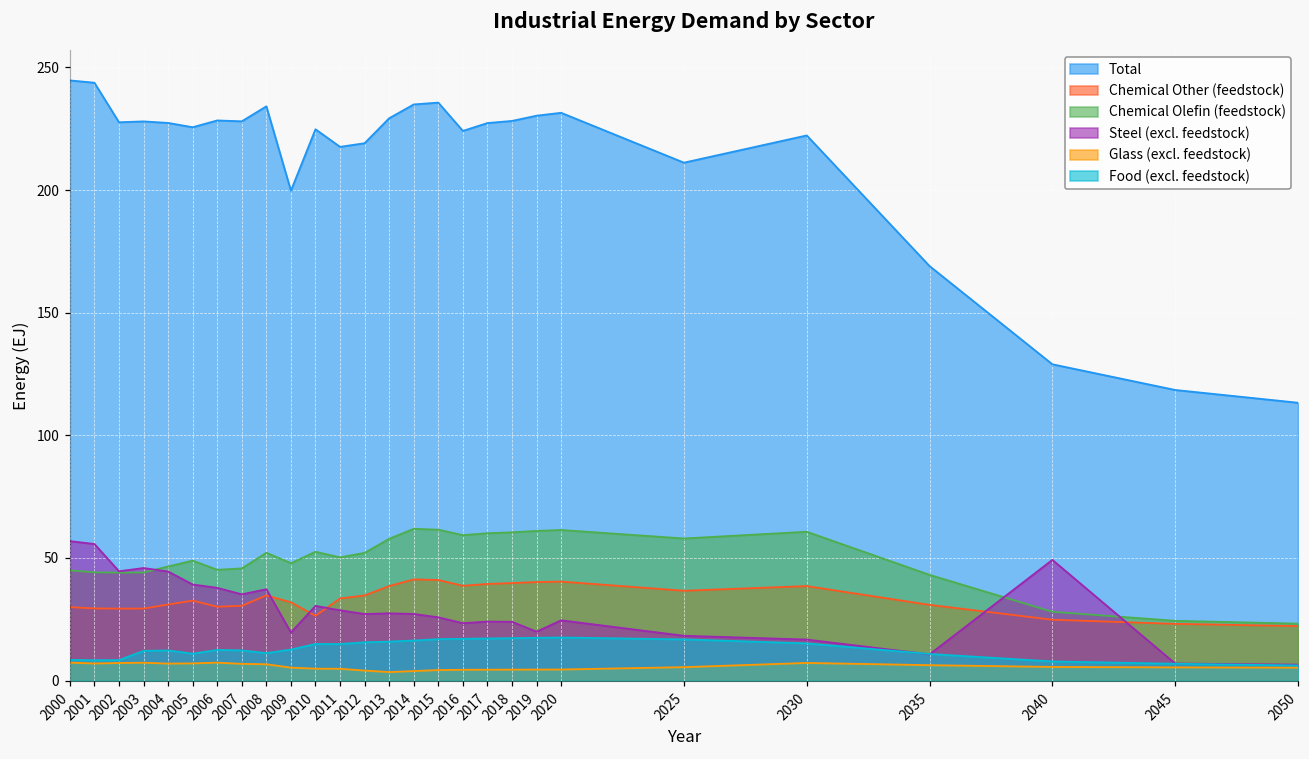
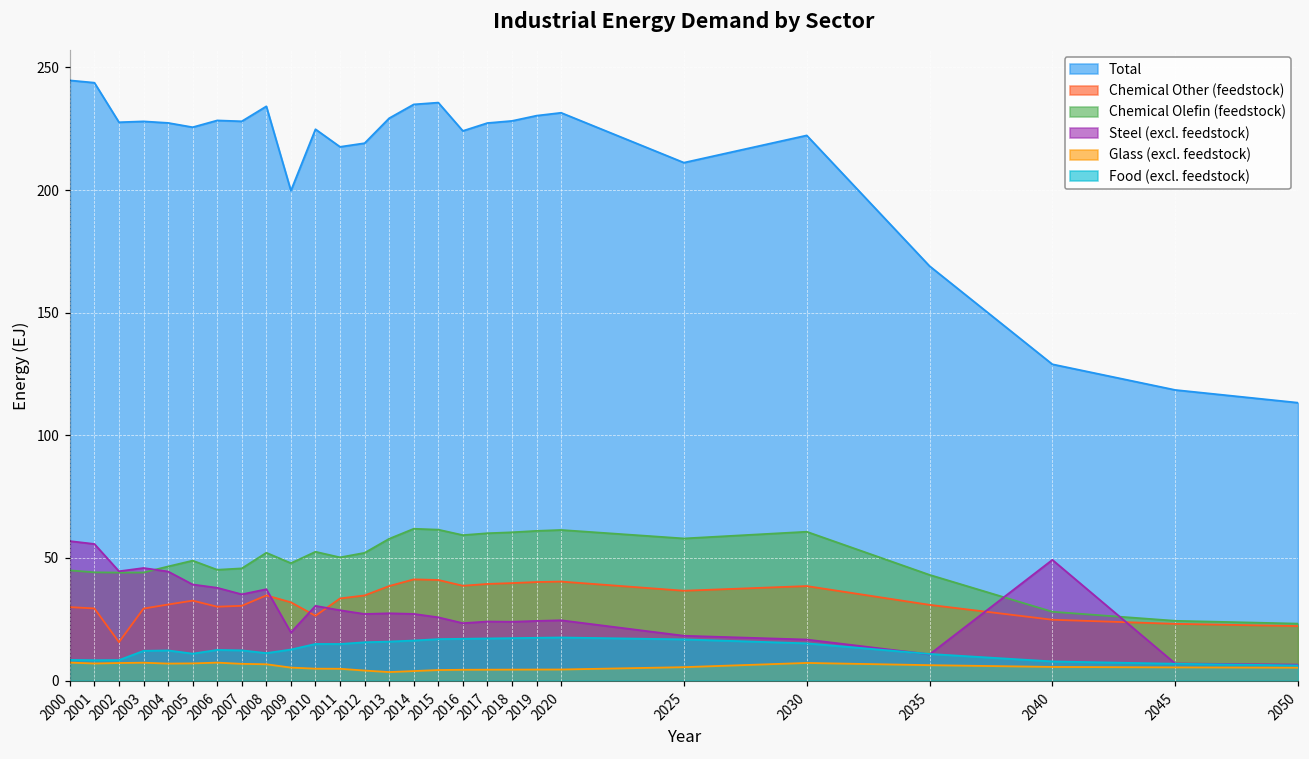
Chemical Other (feedstock), 2002: 29 -> 16
Steel (excl. feedstock), 2019: 20 -> 24
